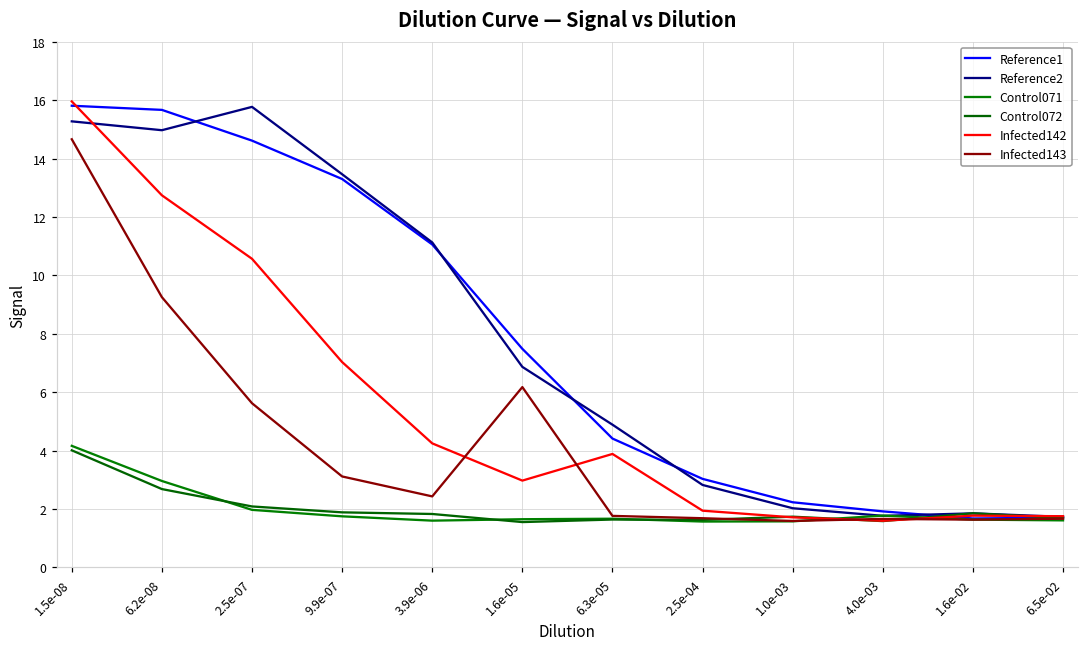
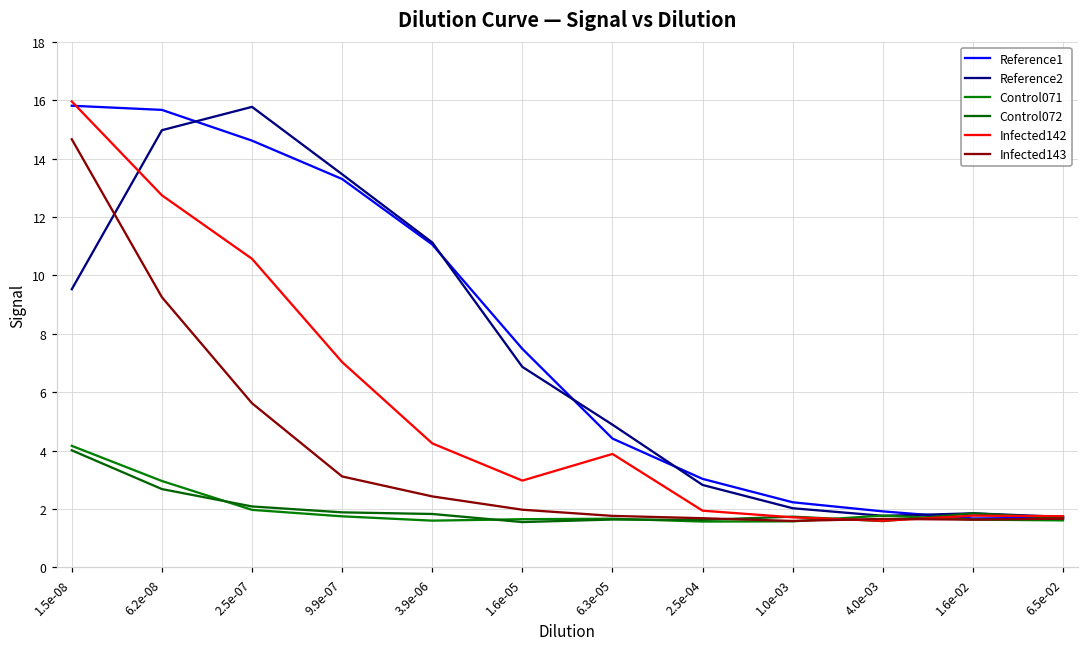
Reference2, 1.5e-08: 15.3 -> 9.5
Infected143, 1.6e-05: 6.2 -> 2.0
